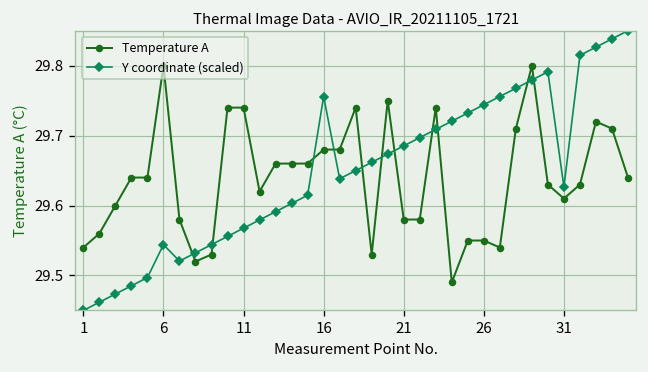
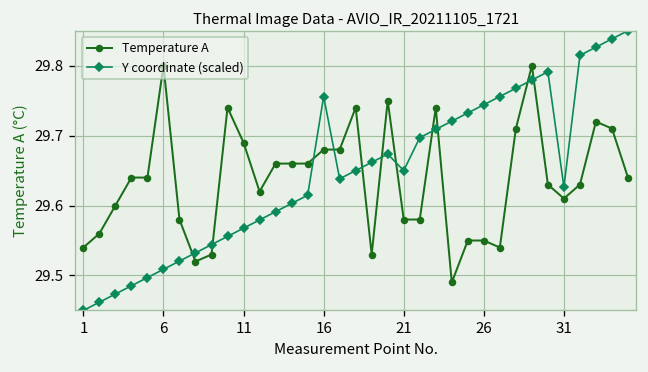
Y coordinate (scaled), 6: 29.54 -> 29.51
Temperature A, 11: 29.74 -> 29.69
Y coordinate (scaled), 21: 29.69 -> 29.65
